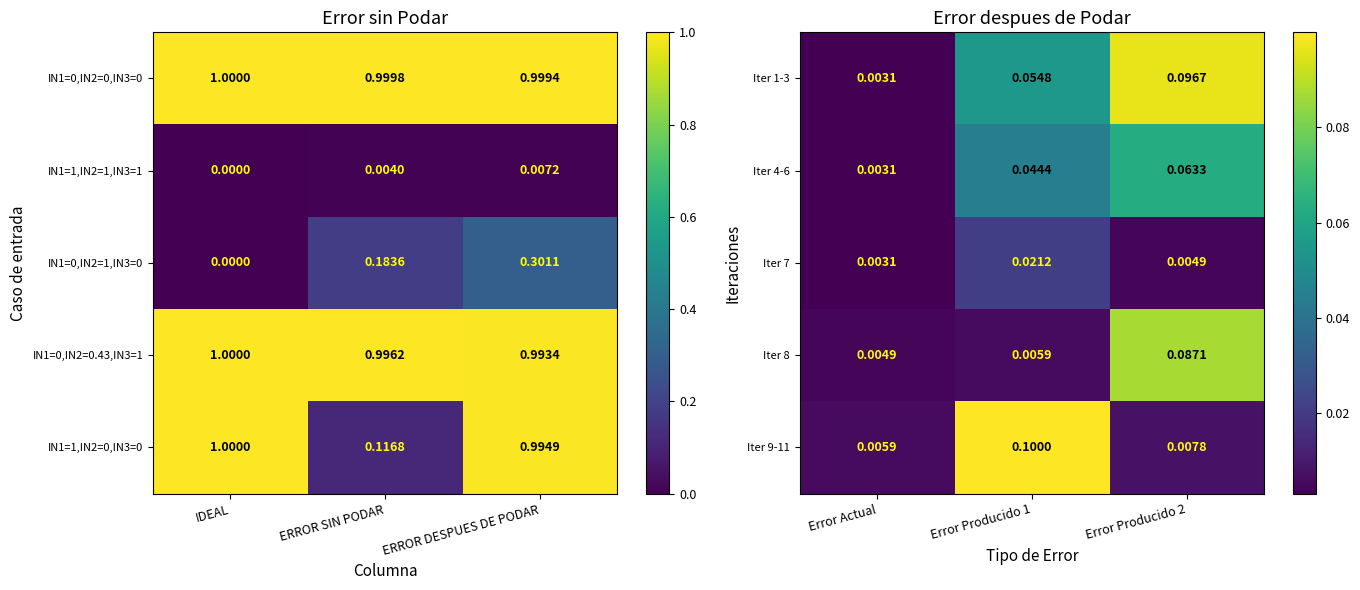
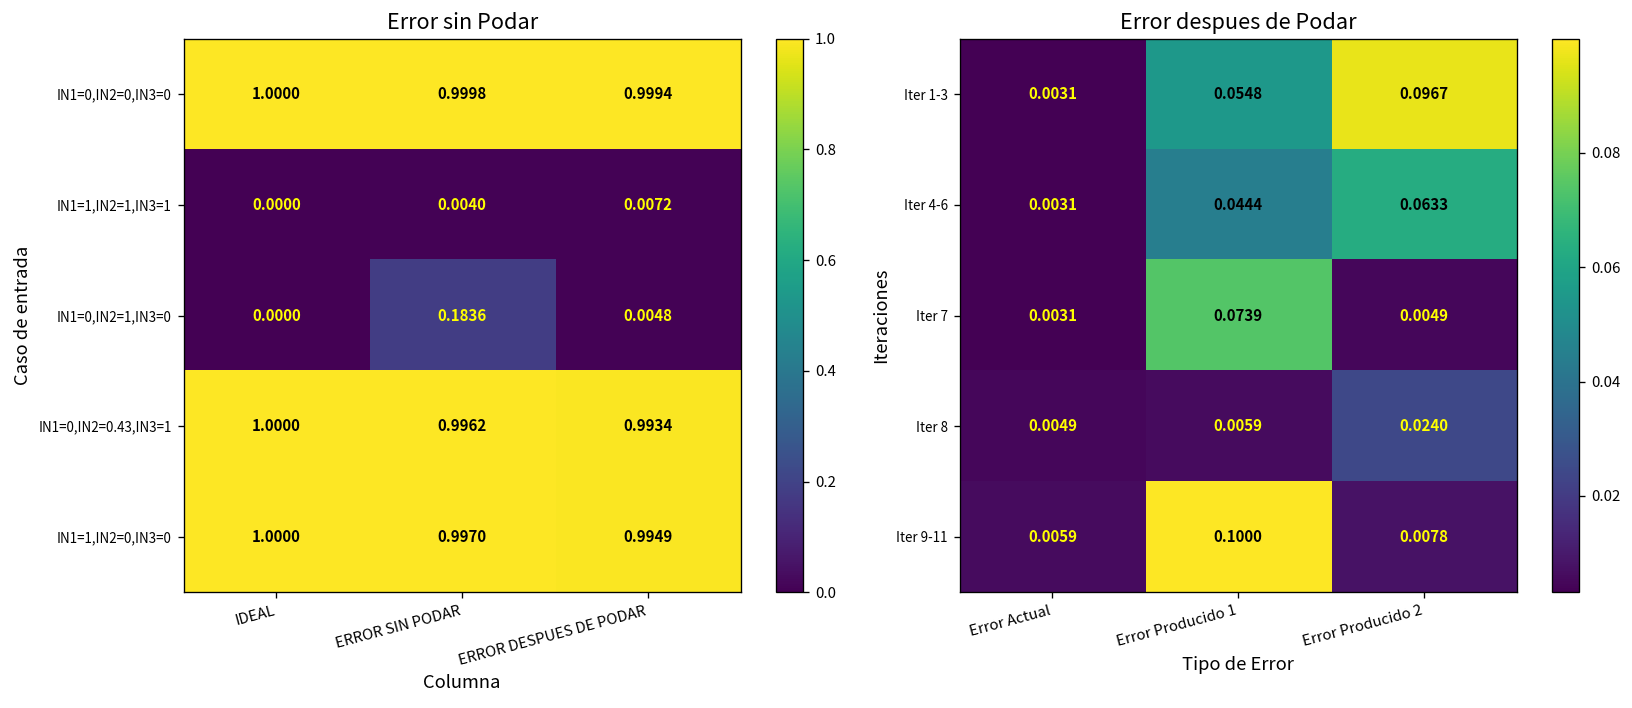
Error sin Podar, IN1=0,IN2=1,IN3=0, ERROR DESPUES DE PODAR: 0.3011 -> 0.0048
Error sin Podar, IN1=1,IN2=0,IN3=0, ERROR SIN PODAR: 0.1168 -> 0.9970
Error despues de Podar, Iter 7, Error Producido 1: 0.0212 -> 0.0739
Error despues de Podar, Iter 8, Error Producido 2: 0.0871 -> 0.0240
